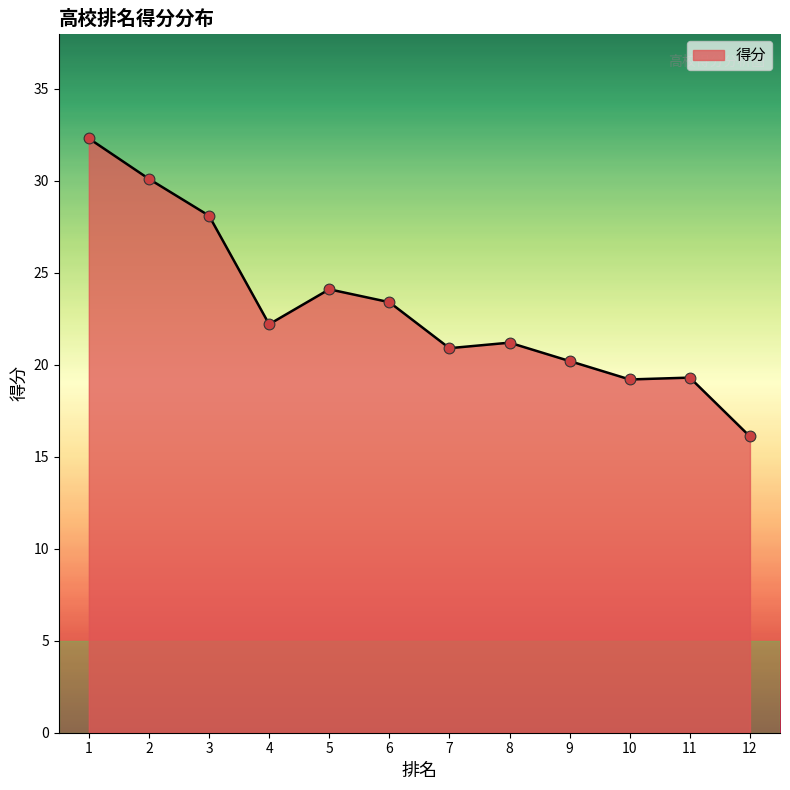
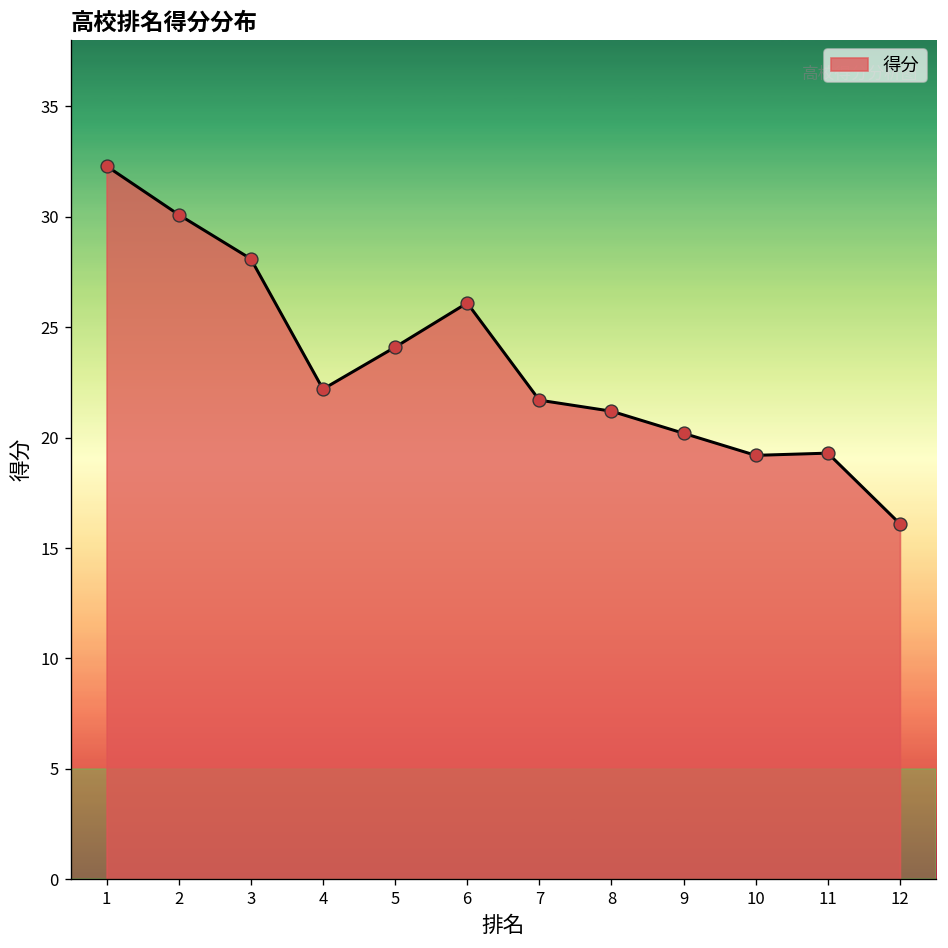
6: 23.4 -> 26.1
7: 20.9 -> 21.7
